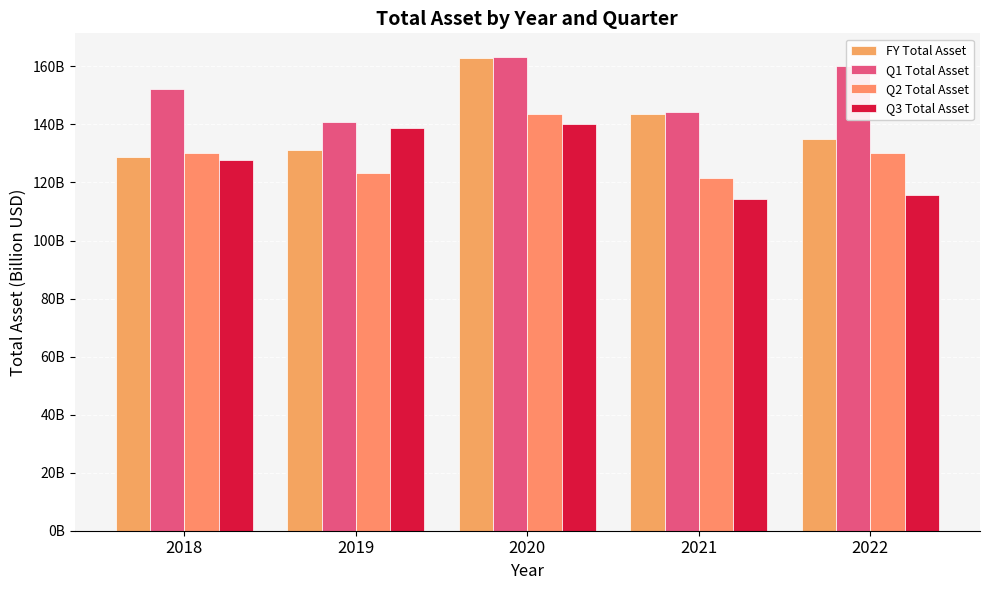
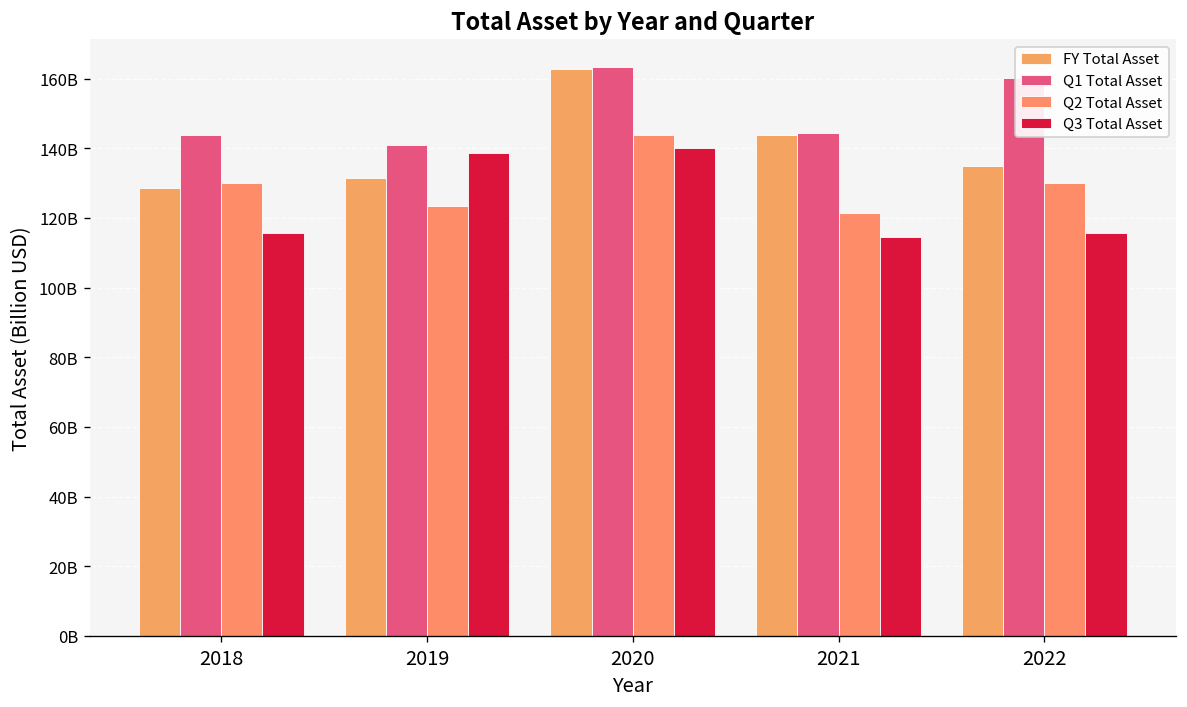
Q1 Total Asset, 2018: 152000000000 -> 144000000000
Q3 Total Asset, 2018: 128000000000 -> 116000000000
